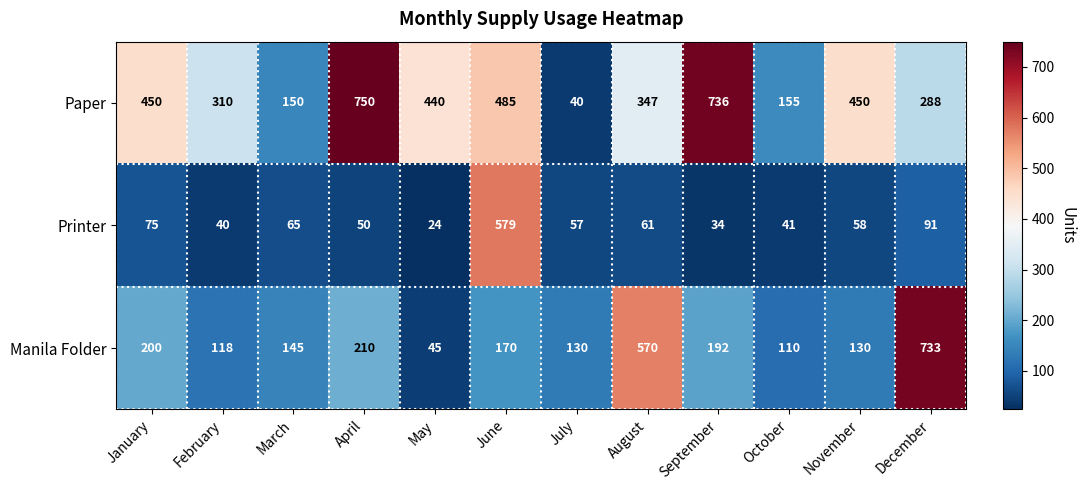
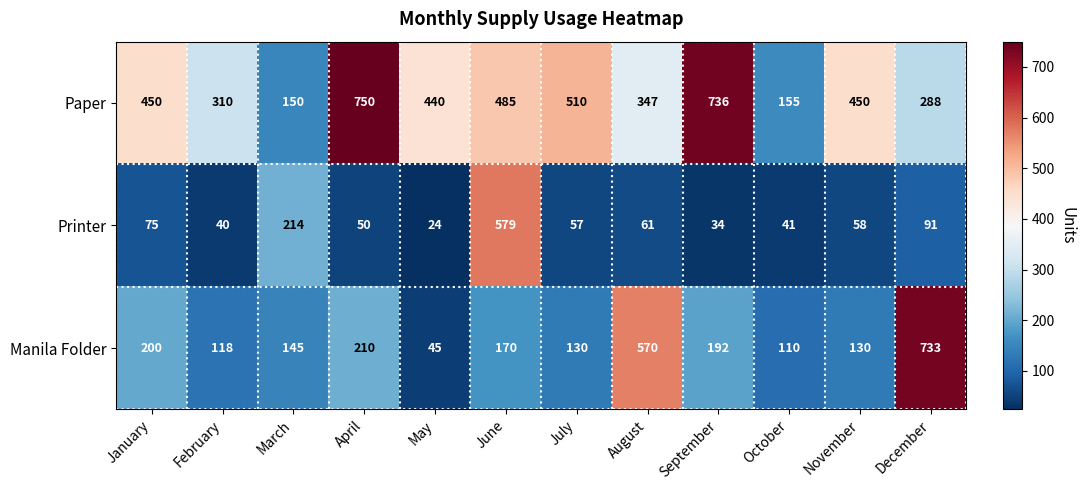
Paper, July: 40 -> 510
Printer, March: 65 -> 214
